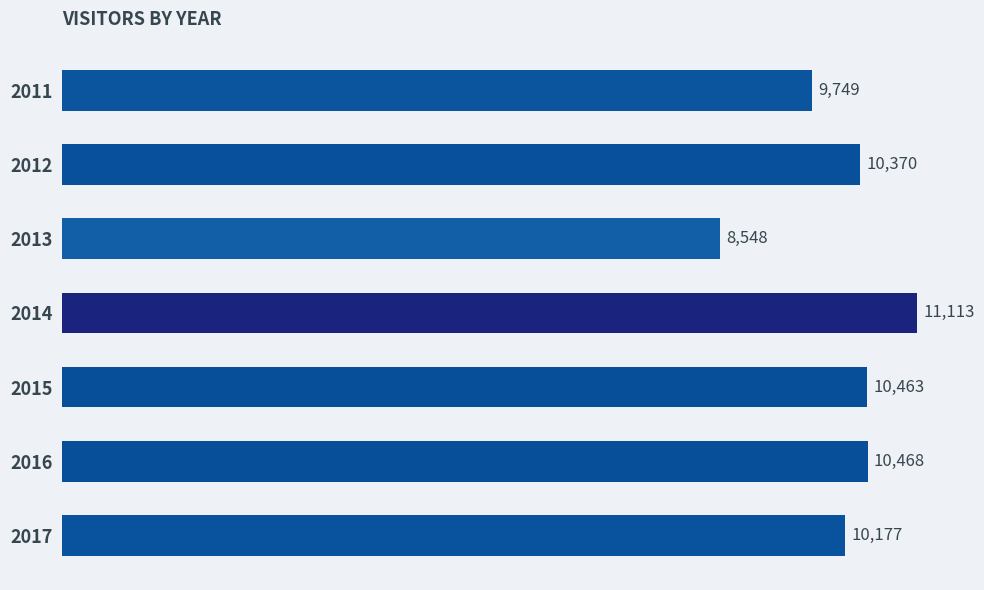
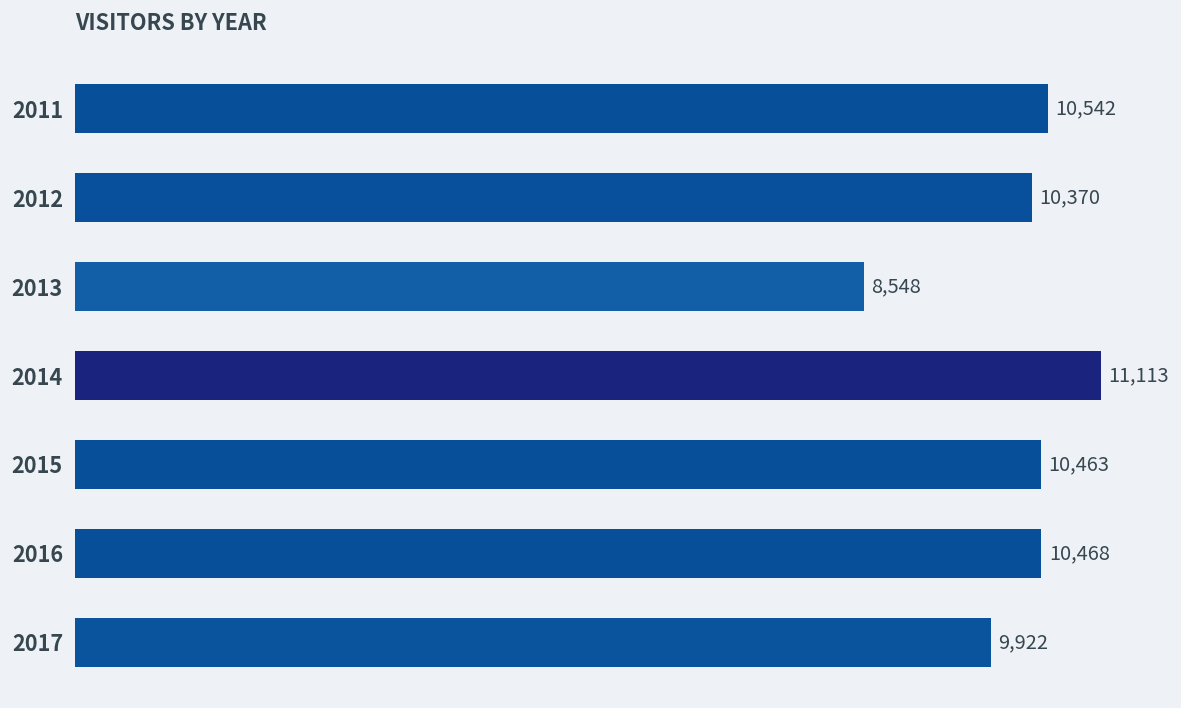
2011: 9,749 -> 10,542
2017: 10,177 -> 9,922
